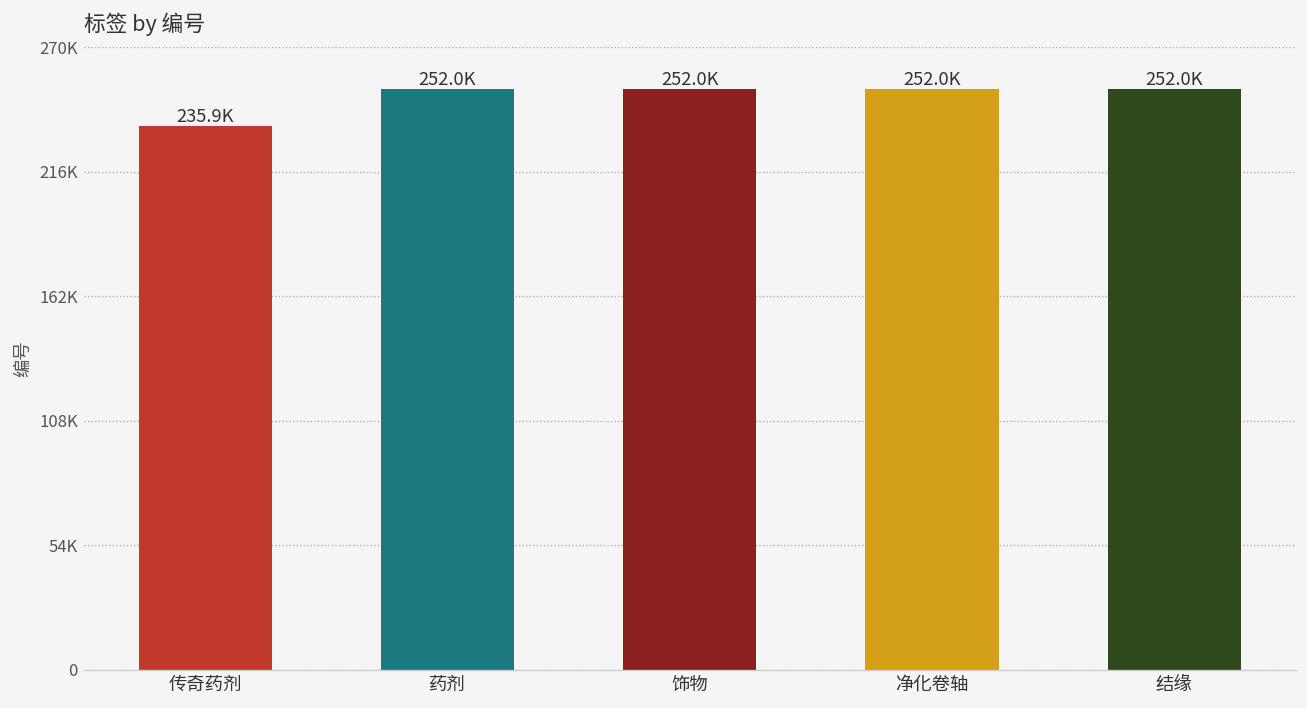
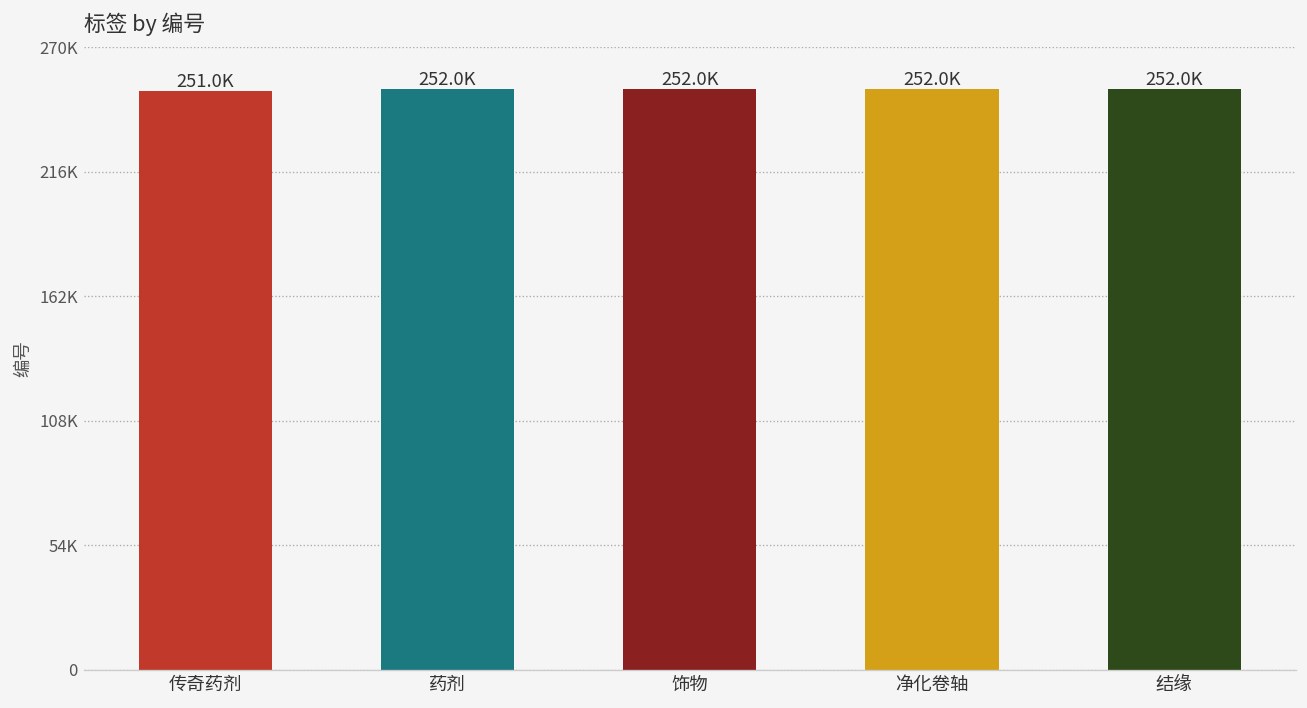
传奇药剂: 235.9K -> 251.0K
